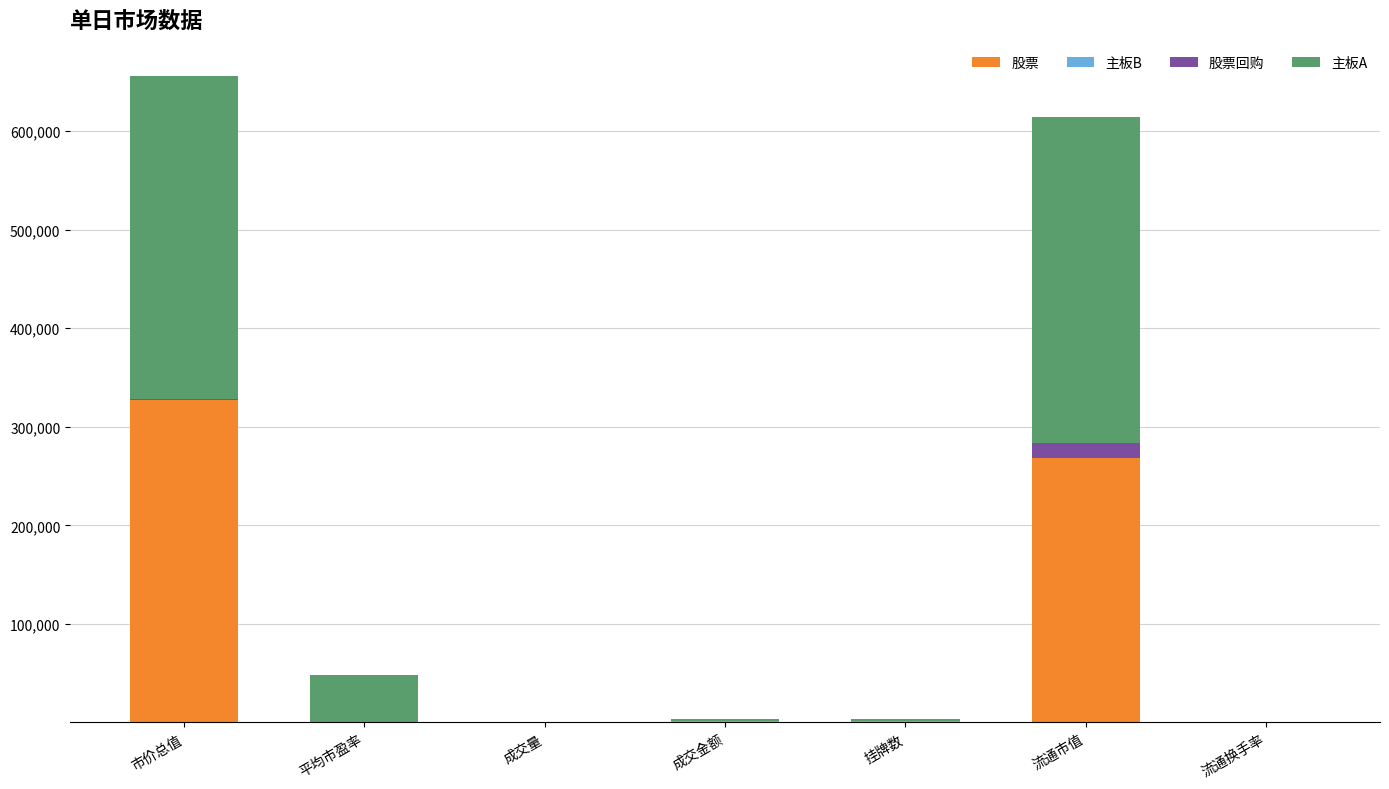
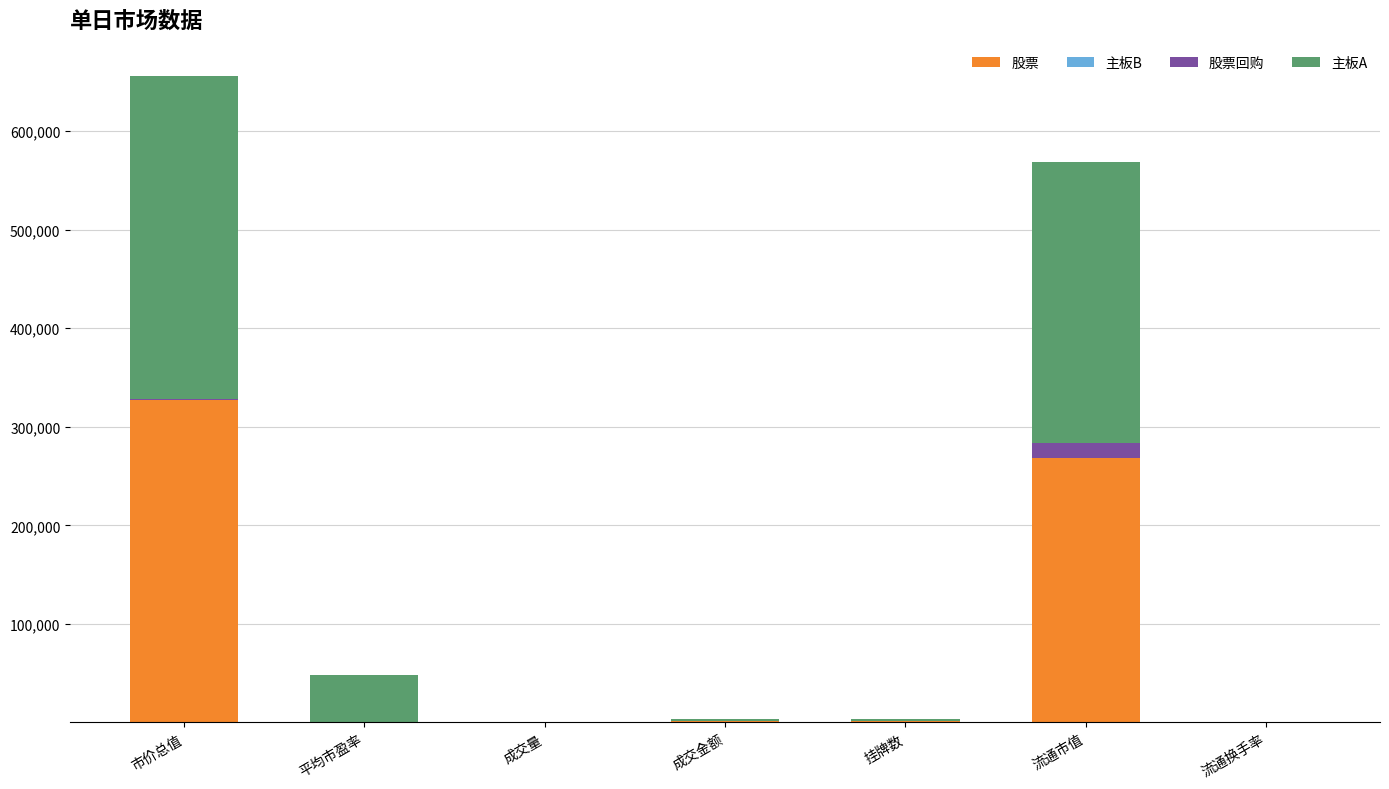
主板A, 流通市值: 330,000 -> 280,000
